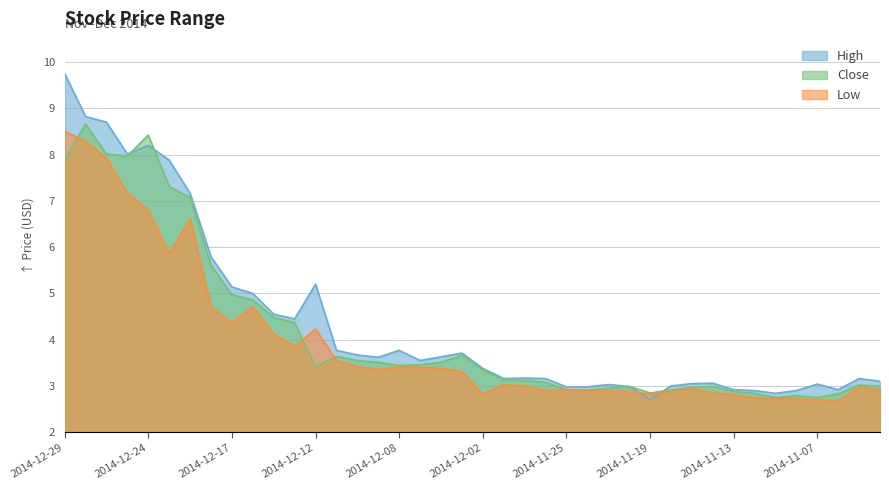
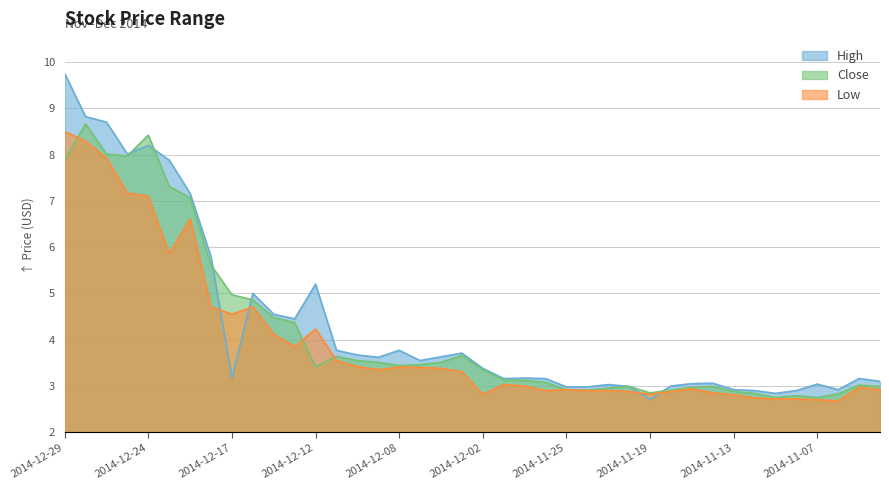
Low, 2014-12-24: 6.8 -> 7.1
High, 2014-12-17: 5.1 -> 3.2
Low, 2014-12-17: 4.4 -> 4.6
